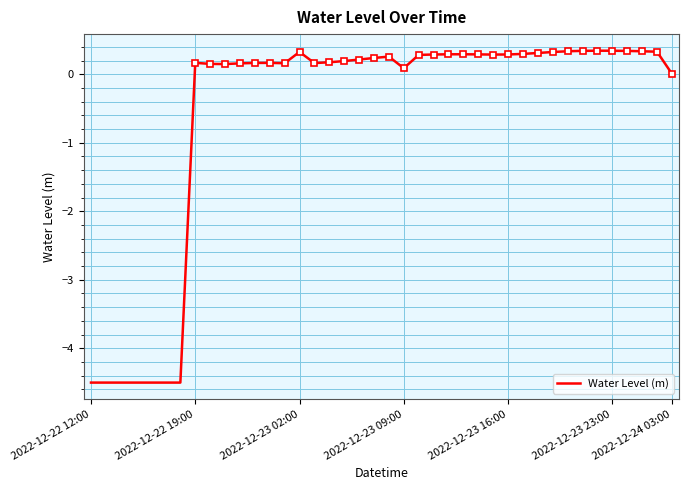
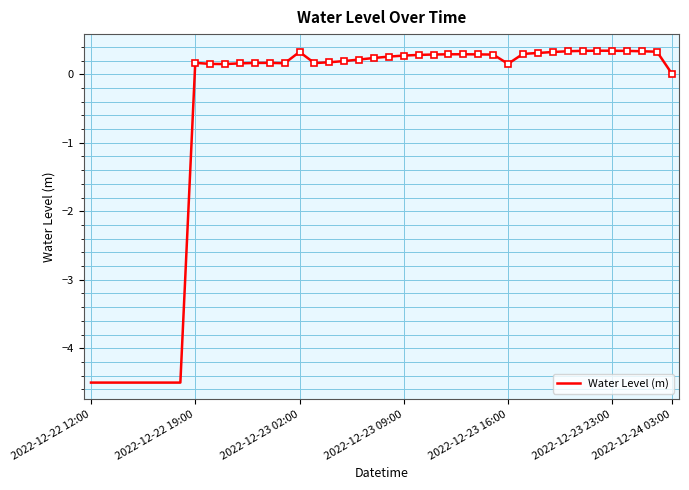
Water Level (m), 2022-12-23 09:00: 0.1 -> 0.3
Water Level (m), 2022-12-23 16:00: 0.3 -> 0.2
